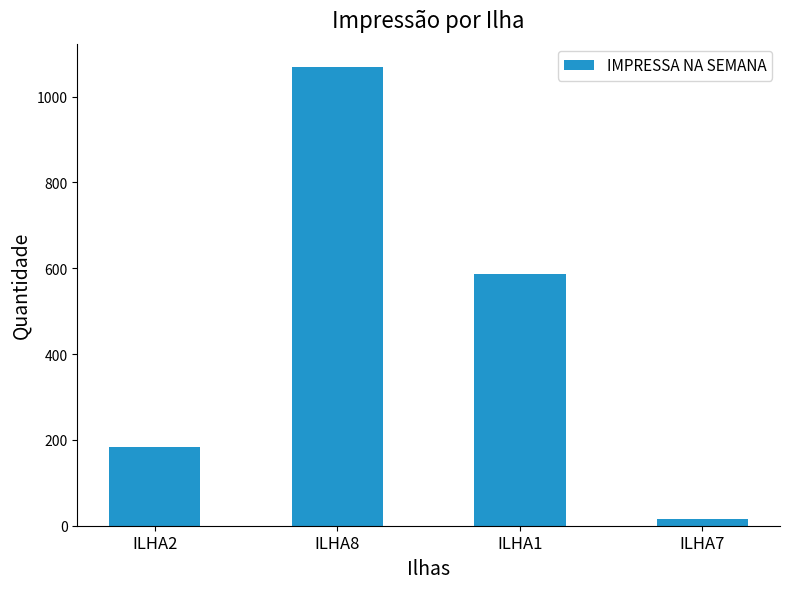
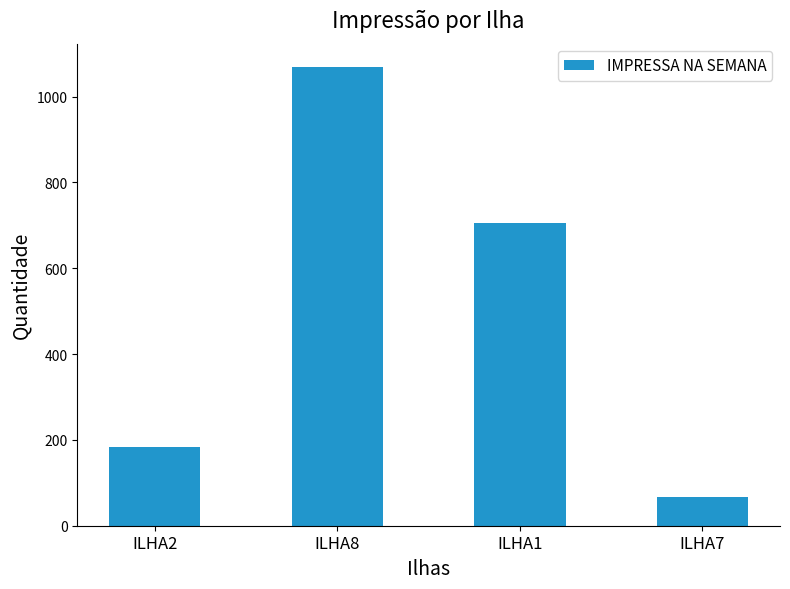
ILHA1: 590 -> 710
ILHA7: 20 -> 70
